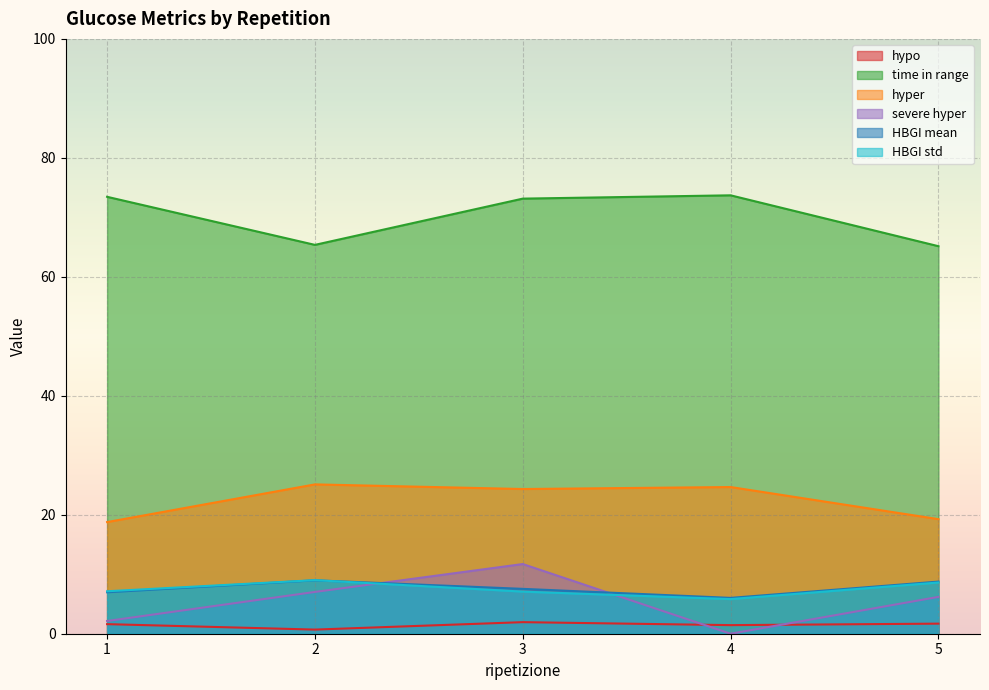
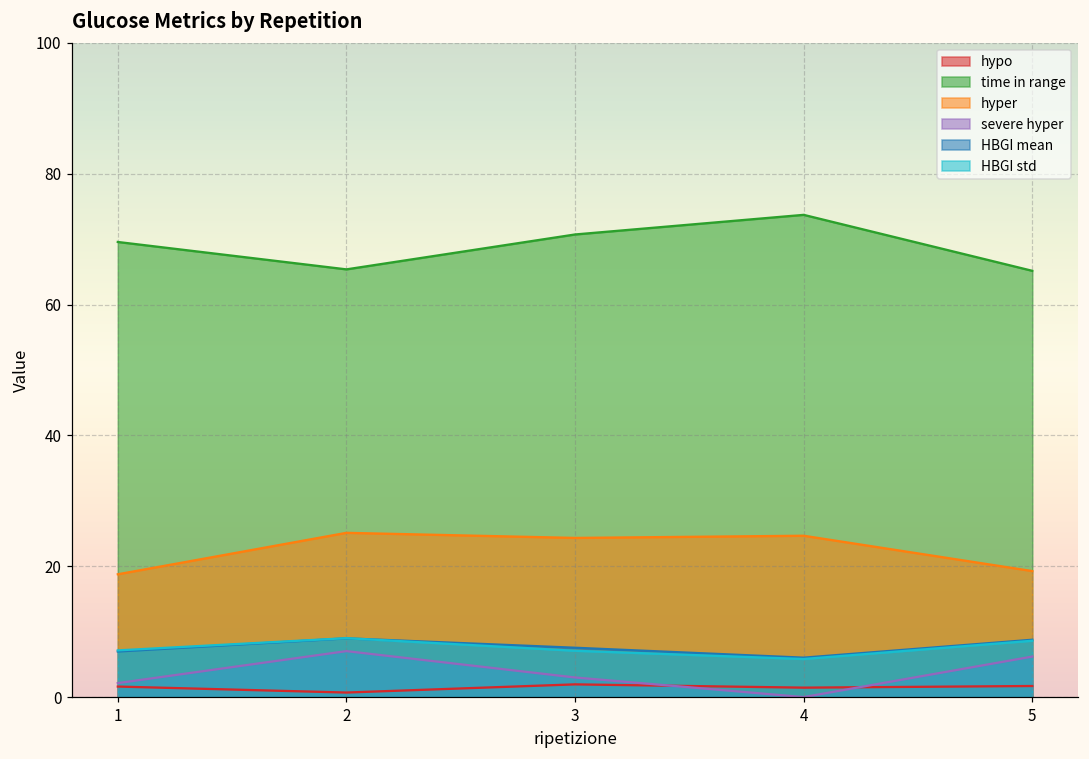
time in range, 1: 73 -> 70
time in range, 3: 73 -> 71
severe hyper, 3: 12 -> 3
